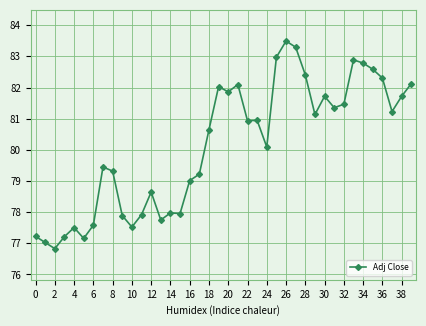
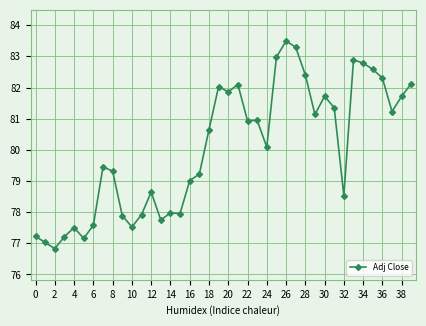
32: 81.5 -> 78.5
